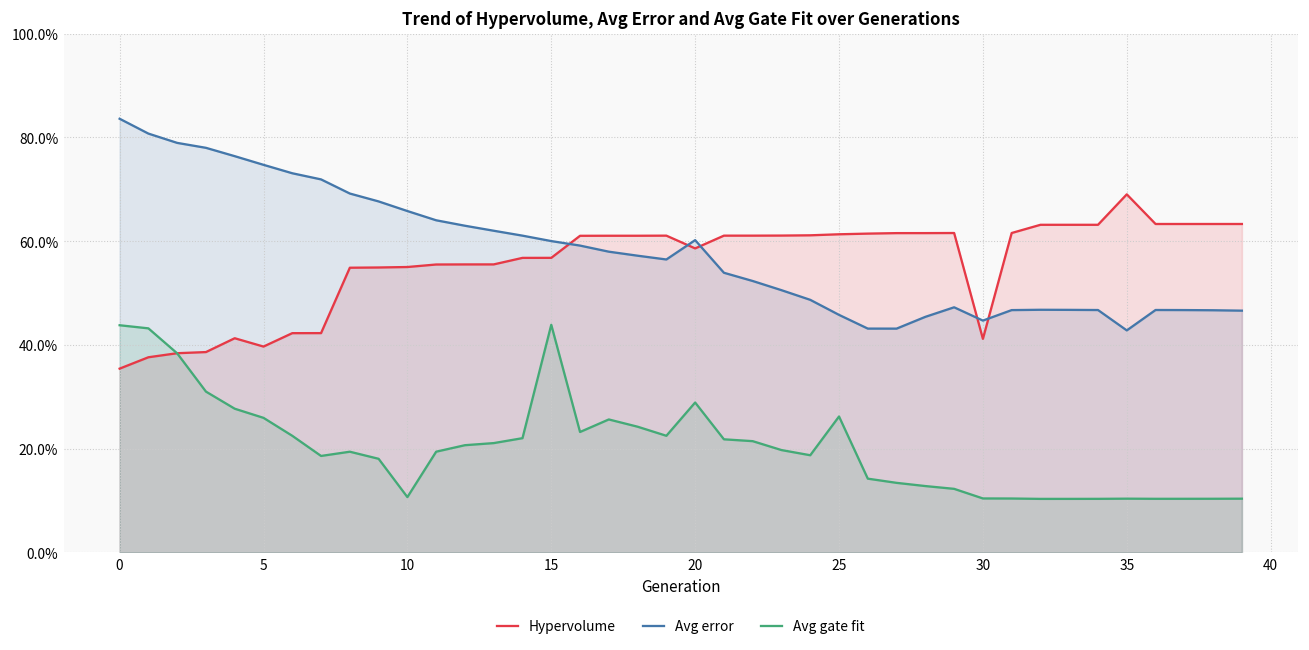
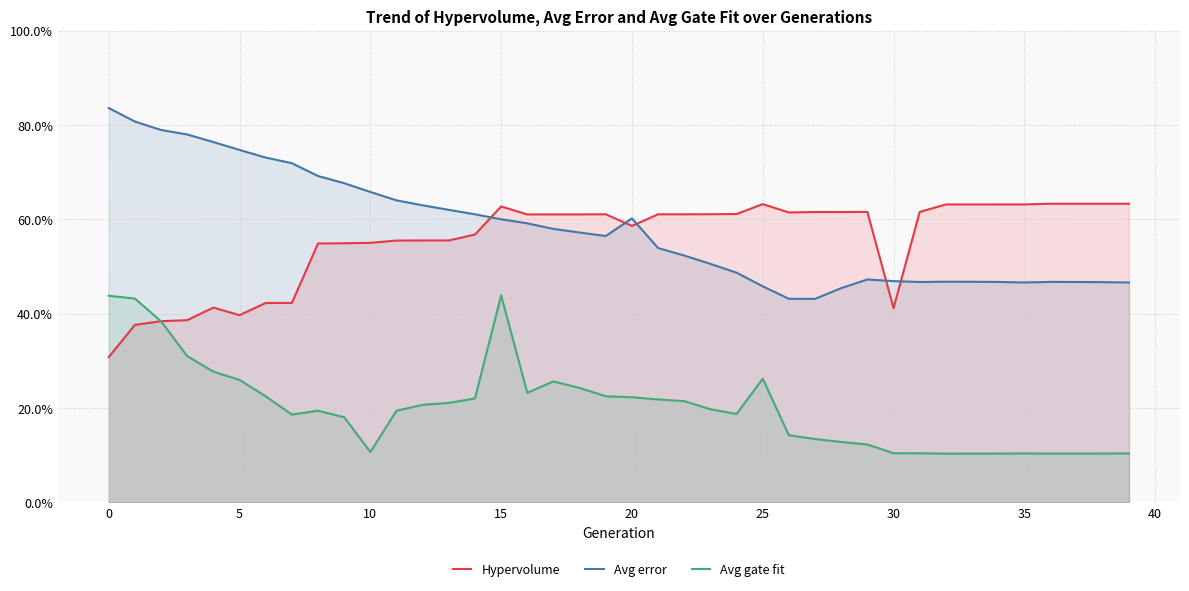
Hypervolume, 0: 35% -> 31%
Hypervolume, 15: 57% -> 63%
Avg gate fit, 20: 29% -> 22%
Hypervolume, 25: 61% -> 63%
Avg error, 30: 45% -> 47%
Hypervolume, 35: 69% -> 63%
Avg error, 35: 43% -> 47%
